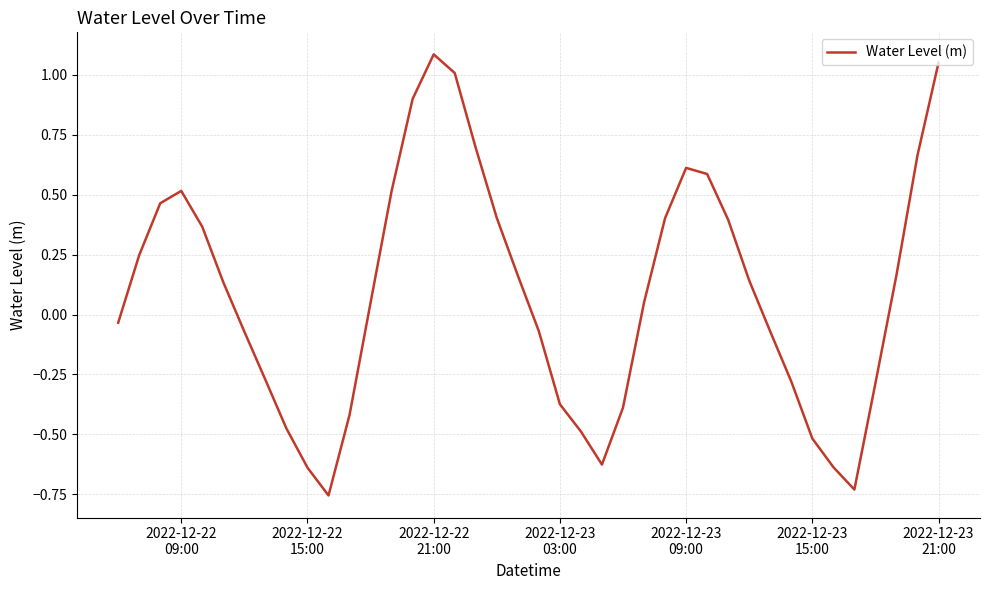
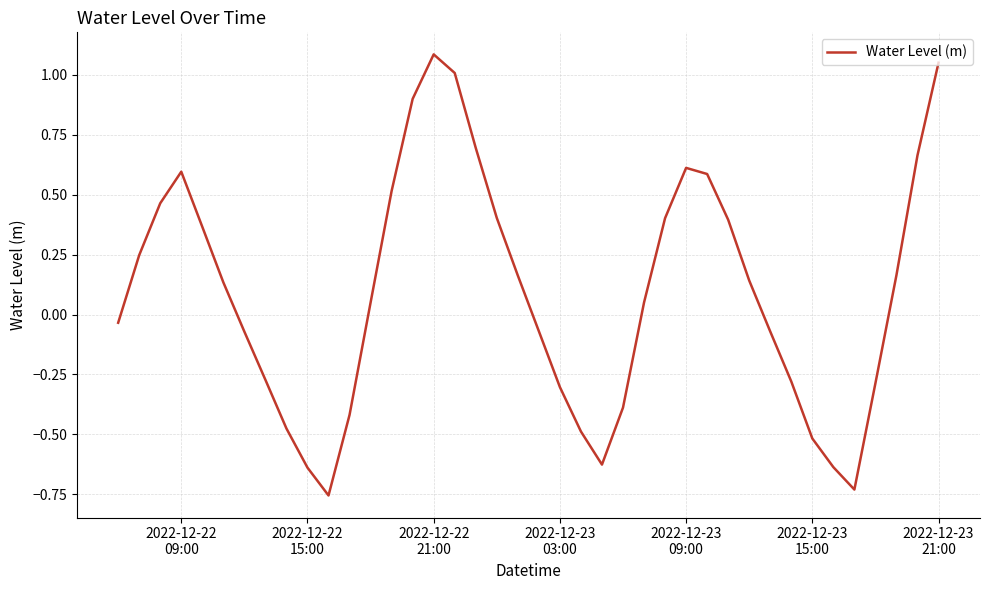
2022-12-22 09:00: 0.52 -> 0.60
2022-12-23 03:00: -0.37 -> -0.30
